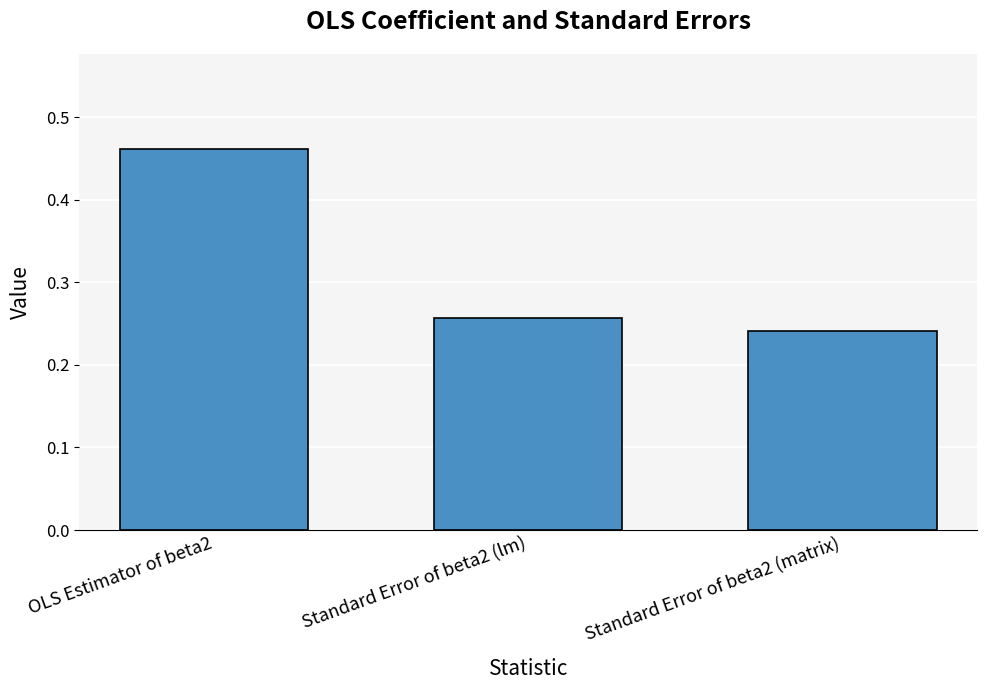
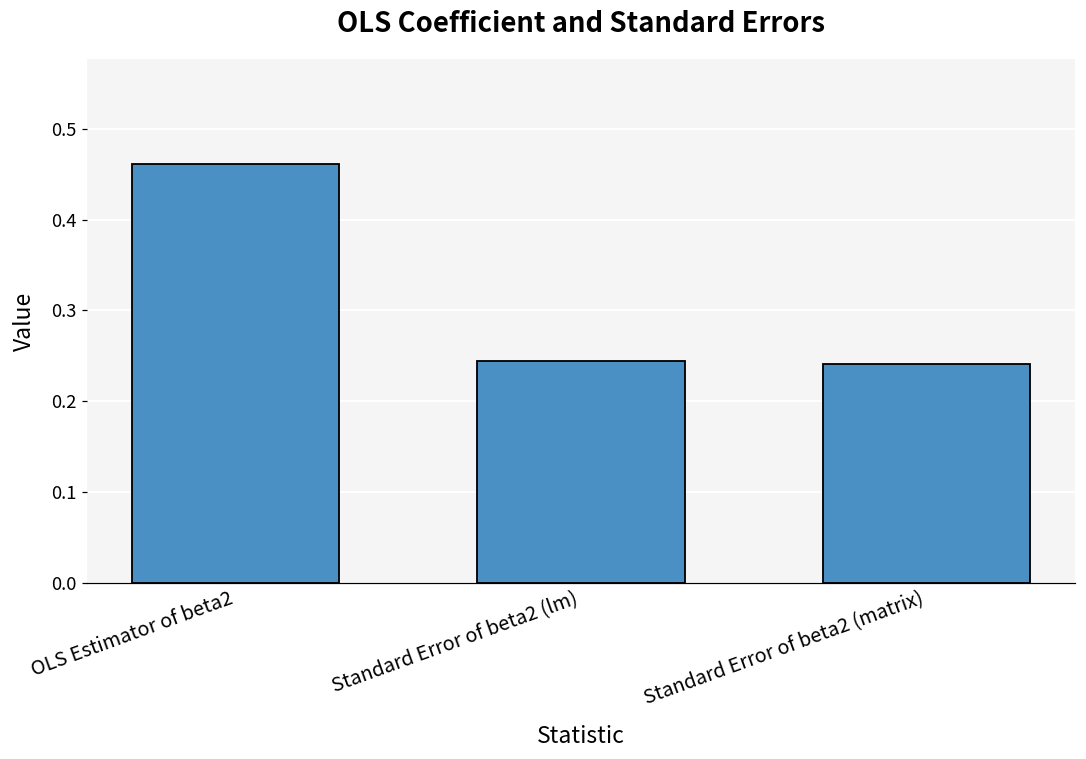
Standard Error of beta2 (lm): 0.26 -> 0.24
